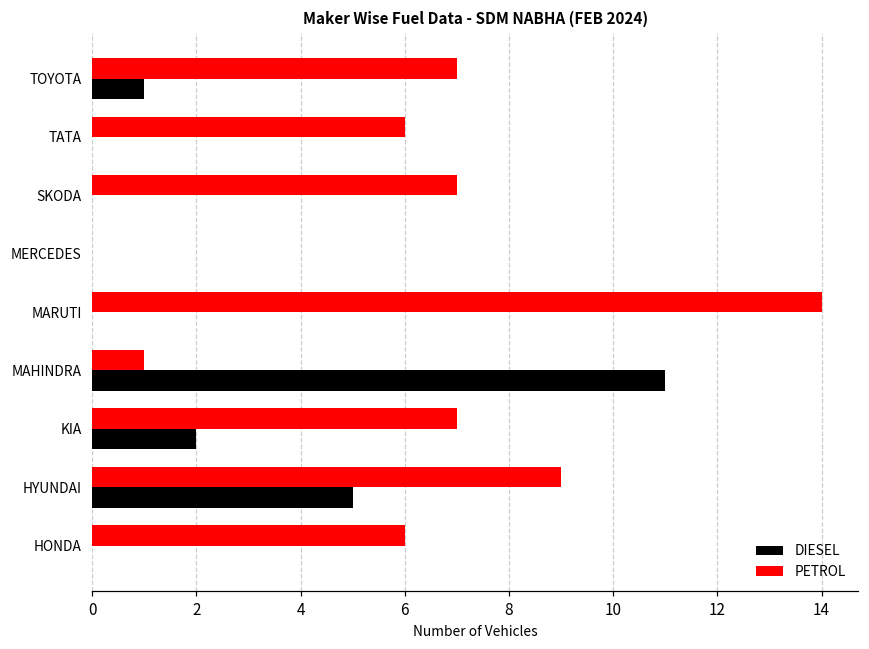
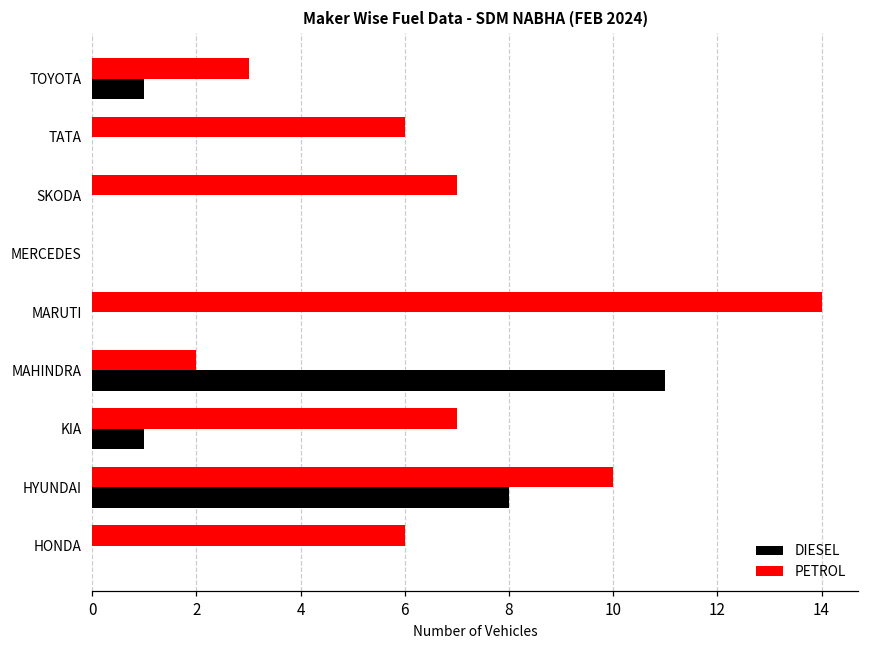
PETROL, TOYOTA: 7 -> 3
PETROL, MAHINDRA: 1 -> 2
DIESEL, KIA: 2 -> 1
PETROL, HYUNDAI: 9 -> 10
DIESEL, HYUNDAI: 5 -> 8
